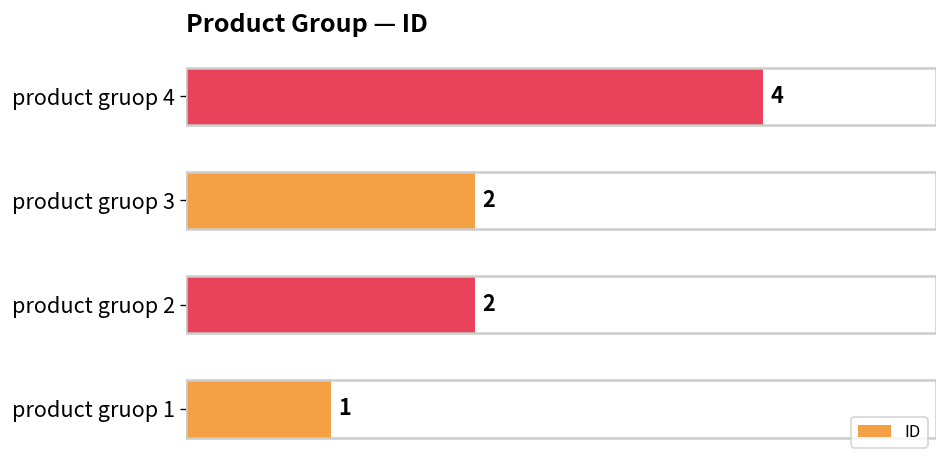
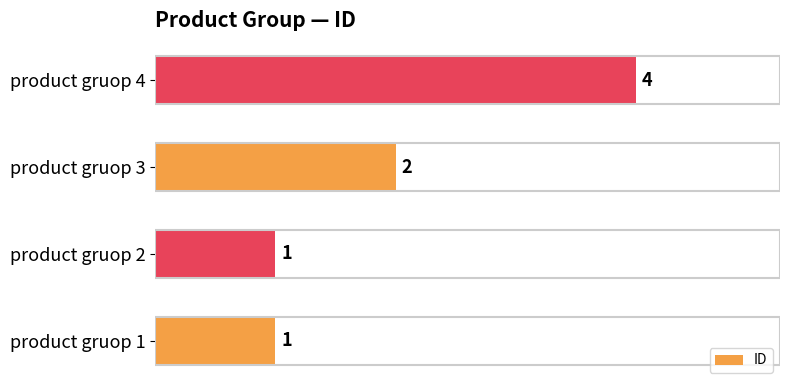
product gruop 2: 2 -> 1
